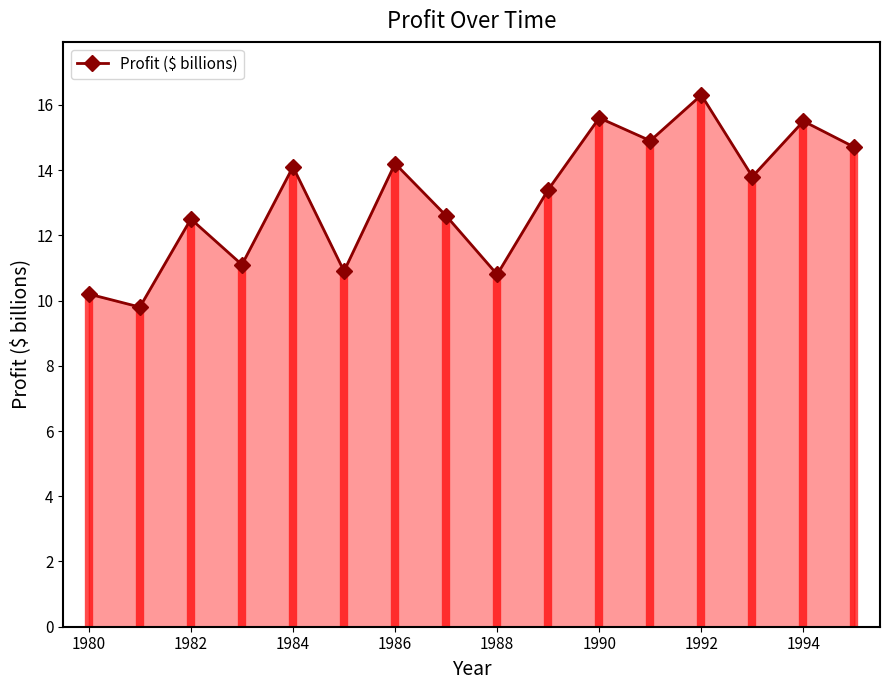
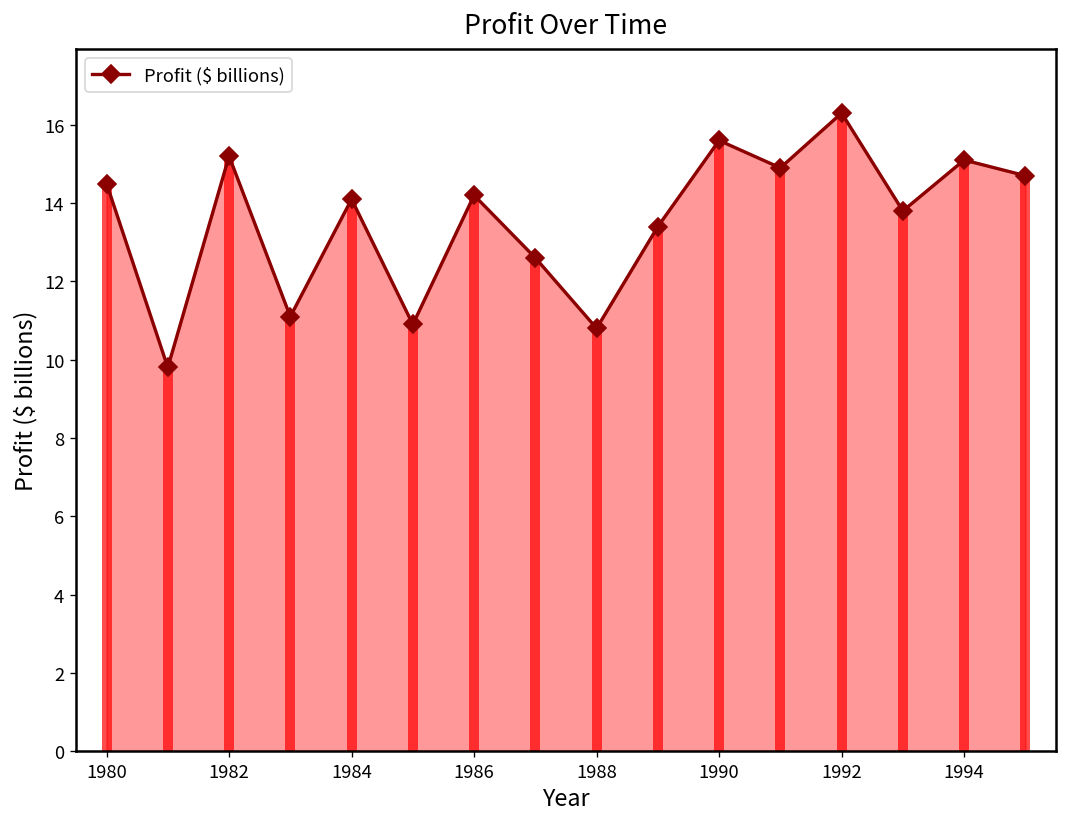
Profit ($ billions), 1980: 10.2 -> 14.5
Profit ($ billions), 1982: 12.5 -> 15.2
Profit ($ billions), 1994: 15.5 -> 15.1
